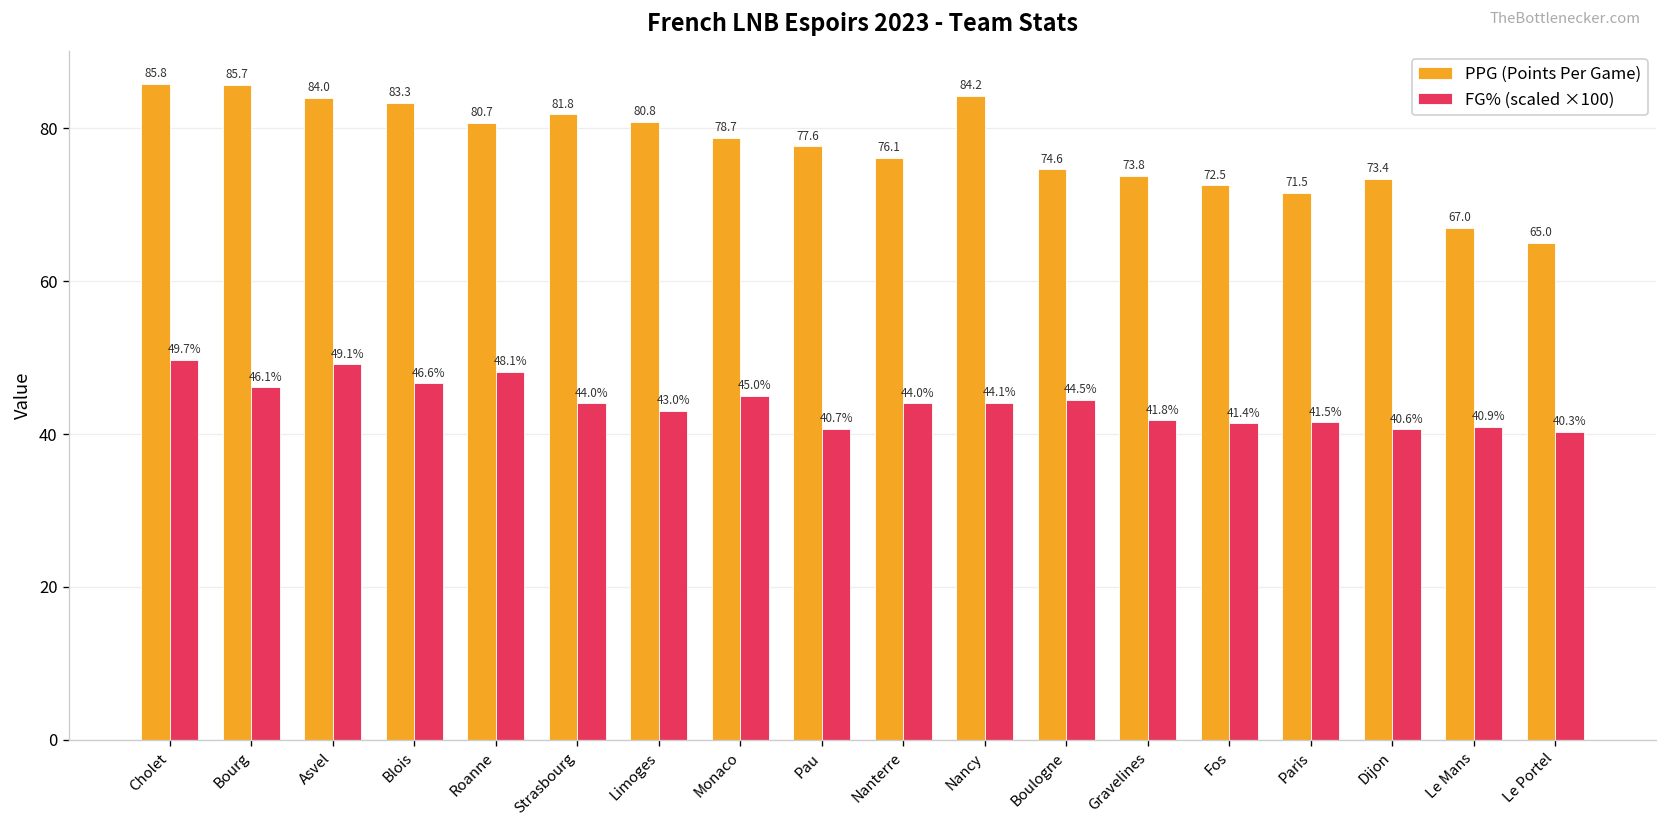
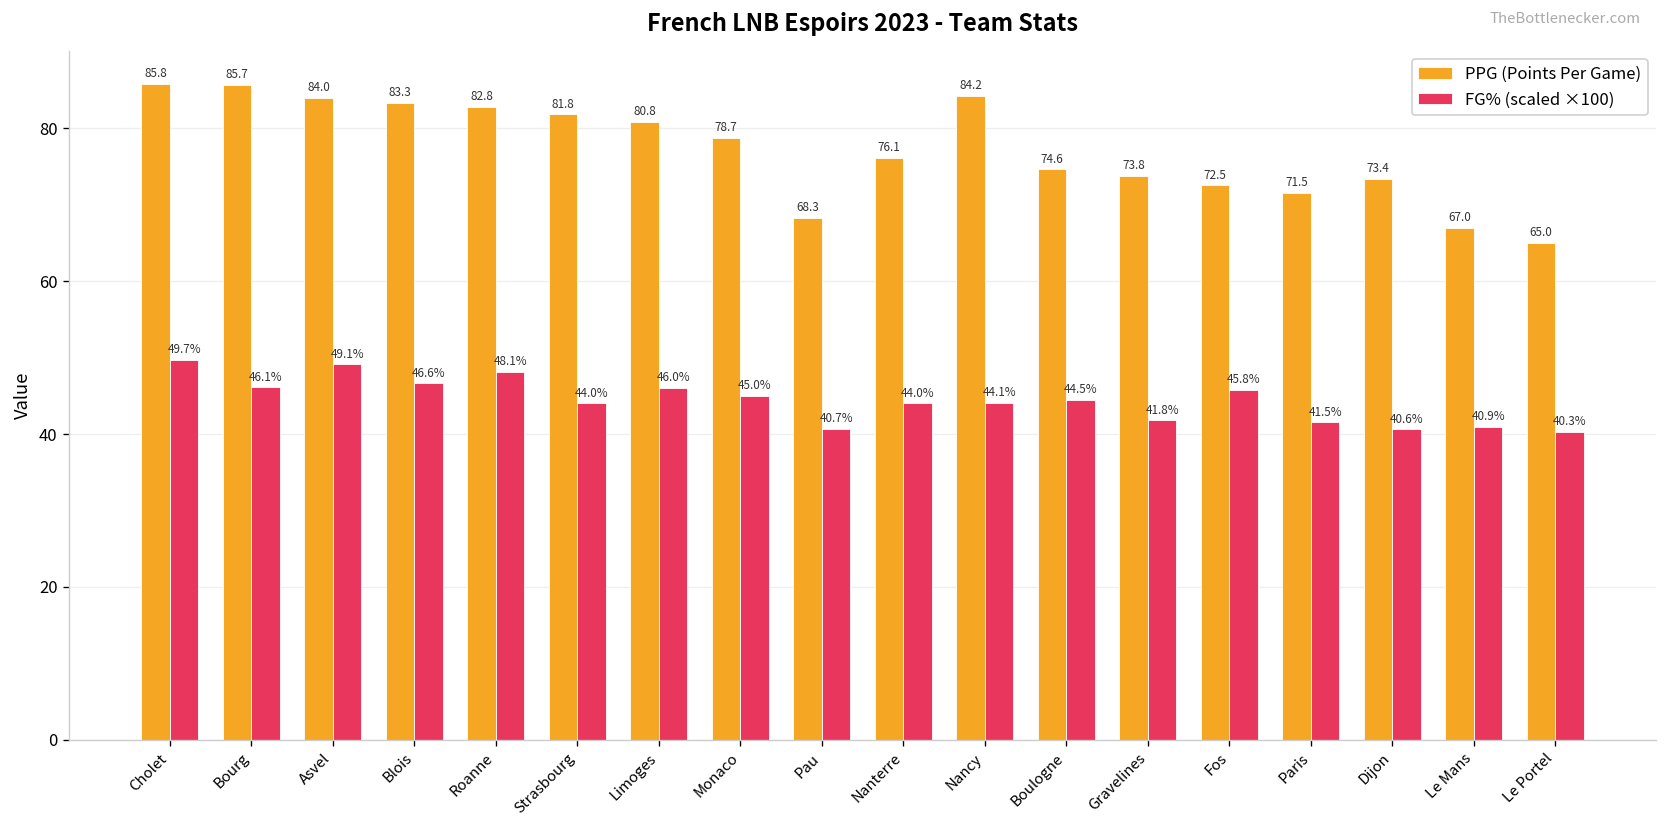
PPG (Points Per Game), Roanne: 80.7 -> 82.8
FG% (scaled ×100), Limoges: 43.0% -> 46.0%
PPG (Points Per Game), Pau: 77.6 -> 68.3
FG% (scaled ×100), Fos: 41.4% -> 45.8%
